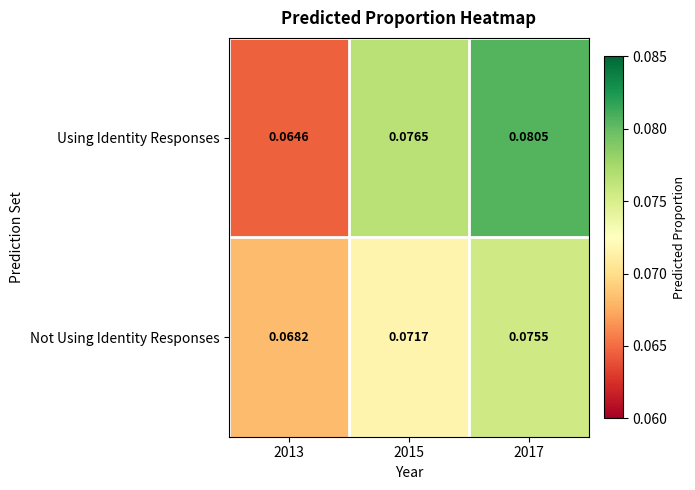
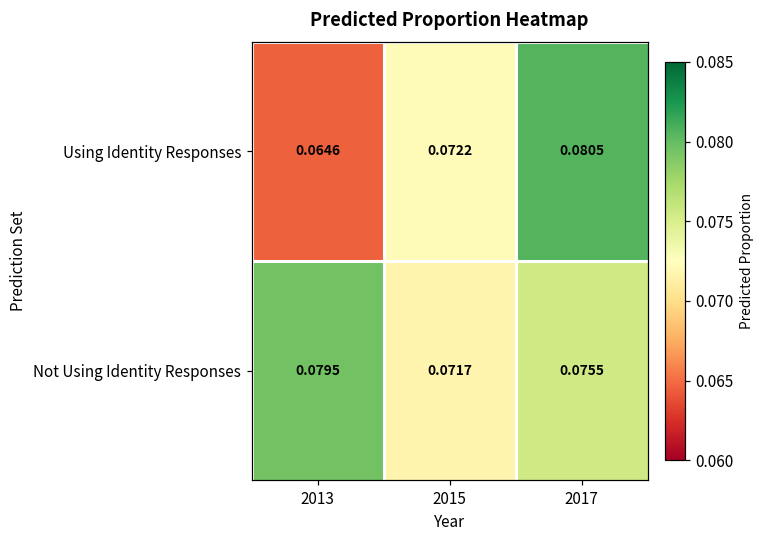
Using Identity Responses, 2015: 0.0765 -> 0.0722
Not Using Identity Responses, 2013: 0.0682 -> 0.0795
